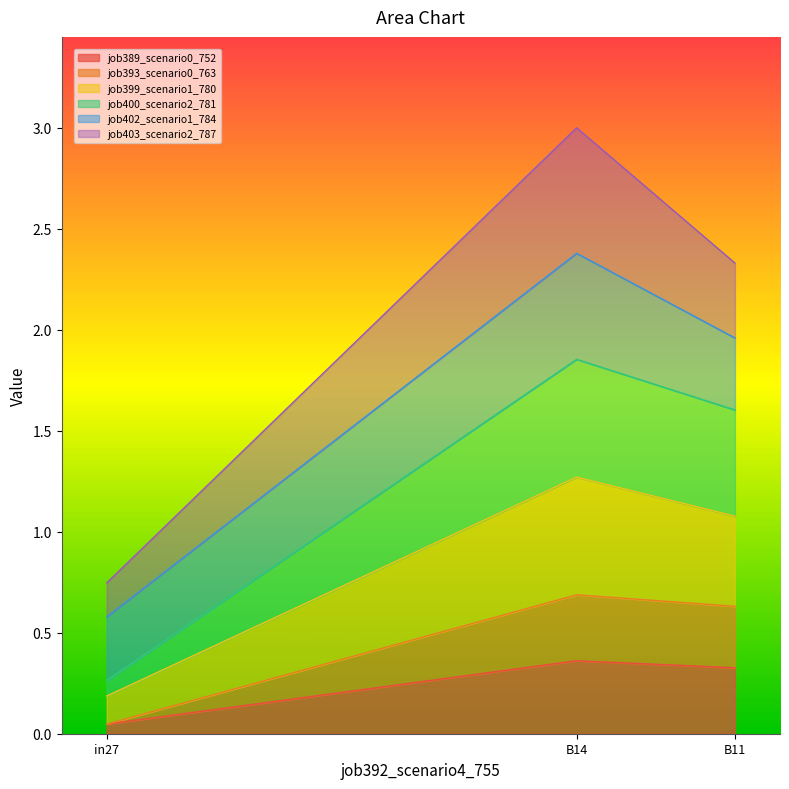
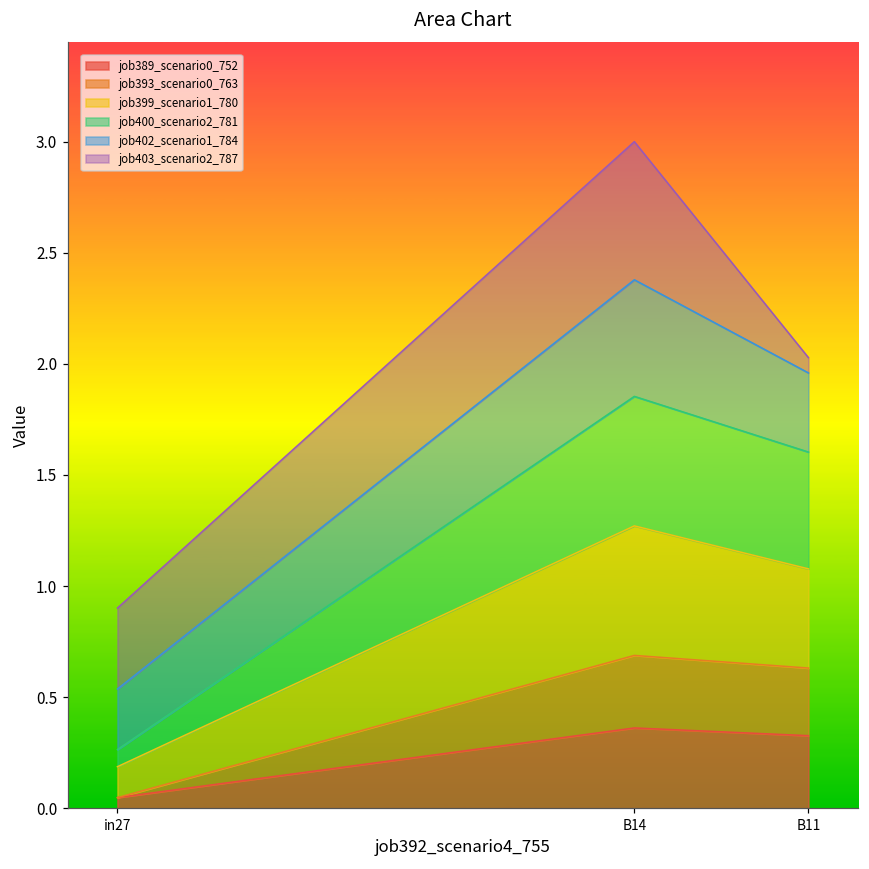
job402_scenario1_784, in27: 0.32 -> 0.27
job403_scenario2_787, in27: 0.17 -> 0.36
job403_scenario2_787, B11: 0.37 -> 0.07
